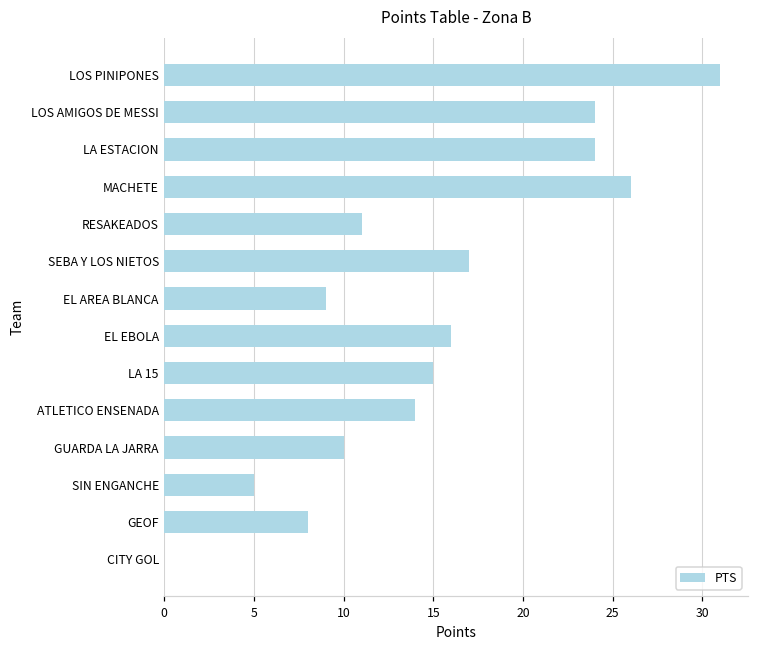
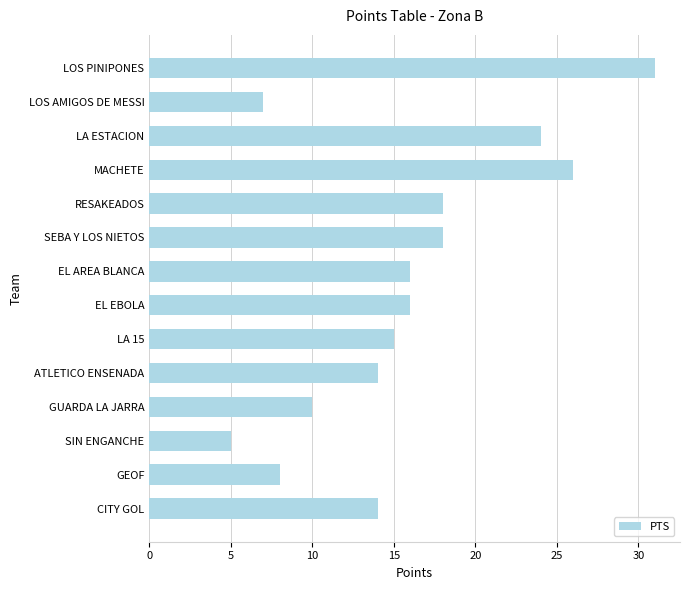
LOS AMIGOS DE MESSI: 24 -> 7
RESAKEADOS: 11 -> 18
SEBA Y LOS NIETOS: 17 -> 18
EL AREA BLANCA: 9 -> 16
CITY GOL: 0 -> 14
